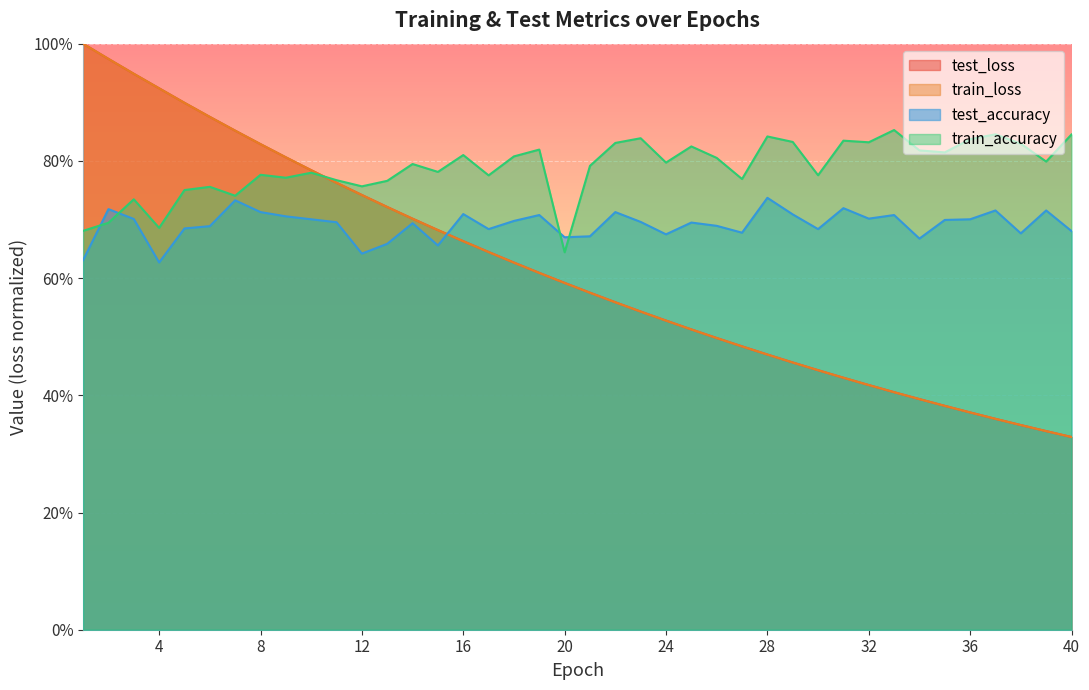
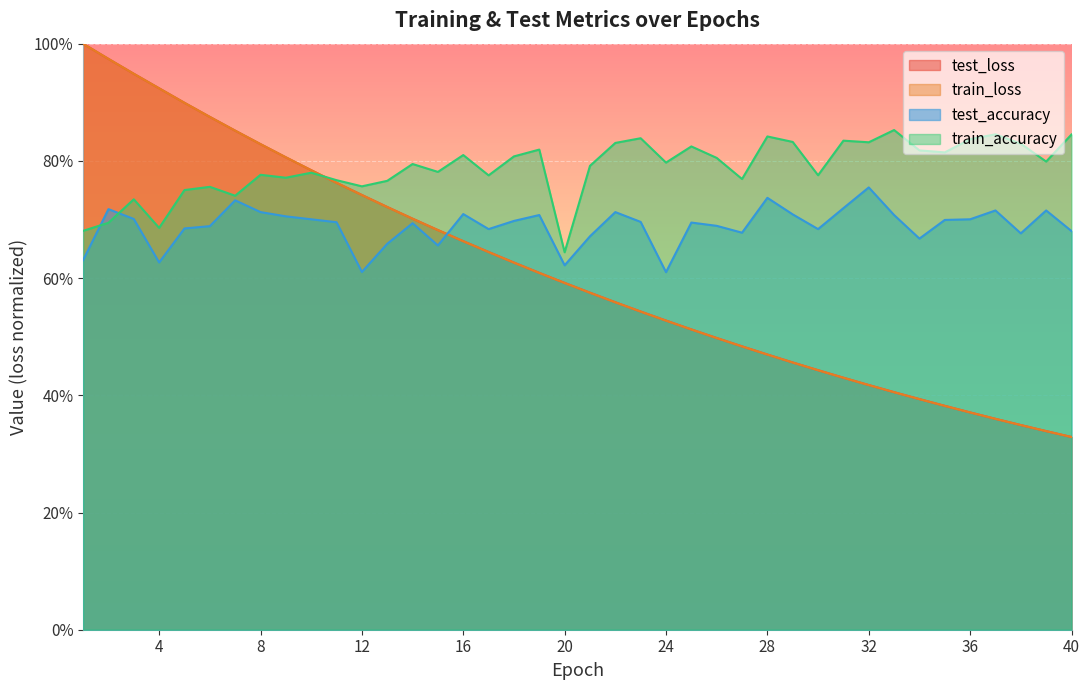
test_accuracy, 12: 64% -> 61%
test_accuracy, 20: 67% -> 62%
test_accuracy, 24: 67% -> 61%
test_accuracy, 32: 70% -> 75%
